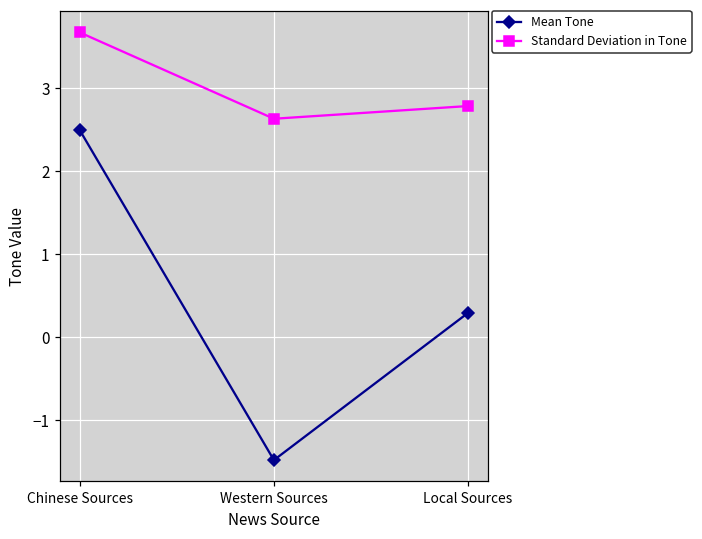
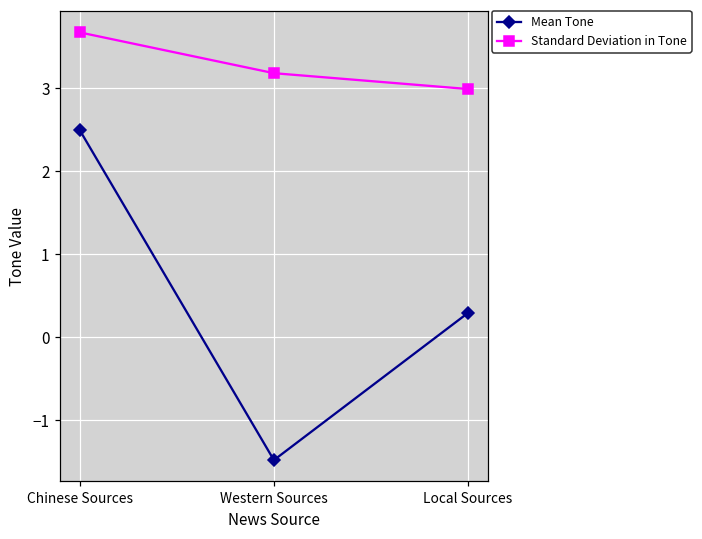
Standard Deviation in Tone, Western Sources: 2.6 -> 3.2
Standard Deviation in Tone, Local Sources: 2.8 -> 3.0
